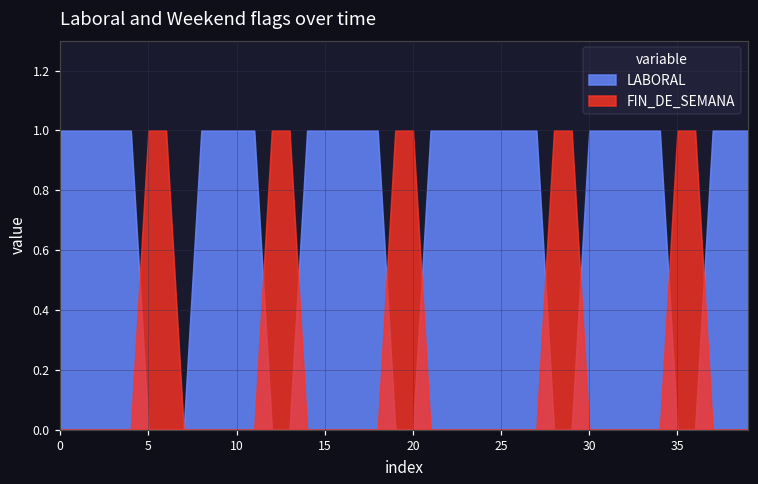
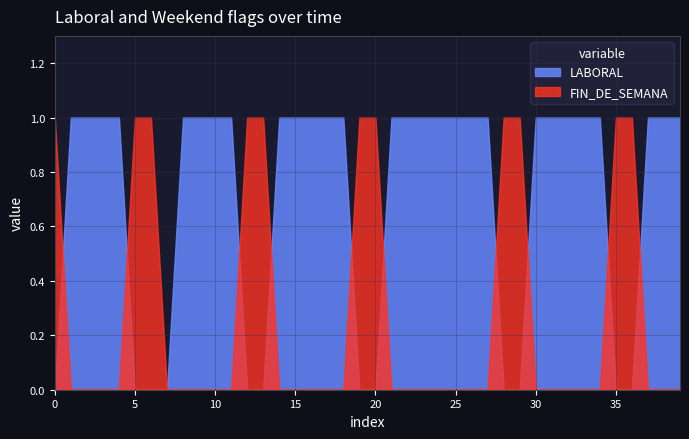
LABORAL, 0: 1 -> 0
FIN_DE_SEMANA, 0: 0 -> 1
